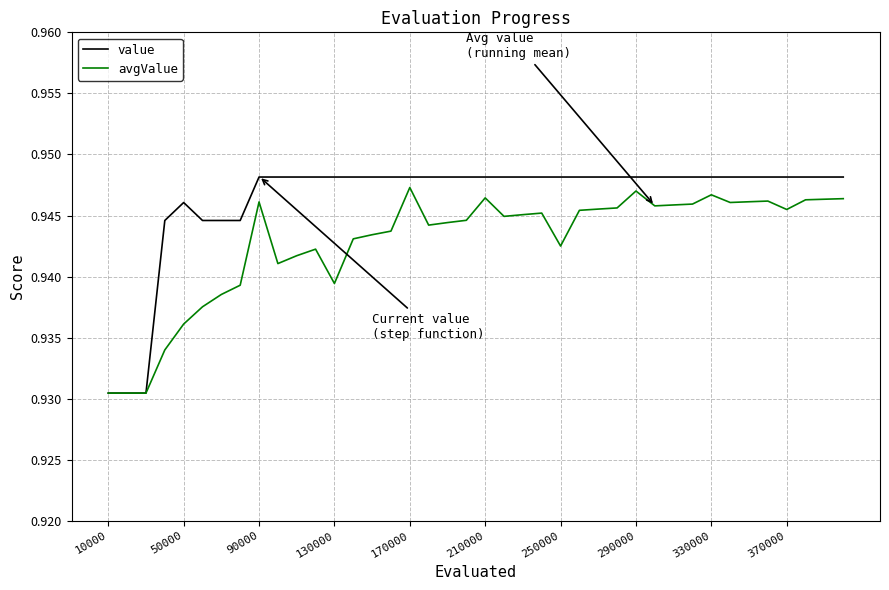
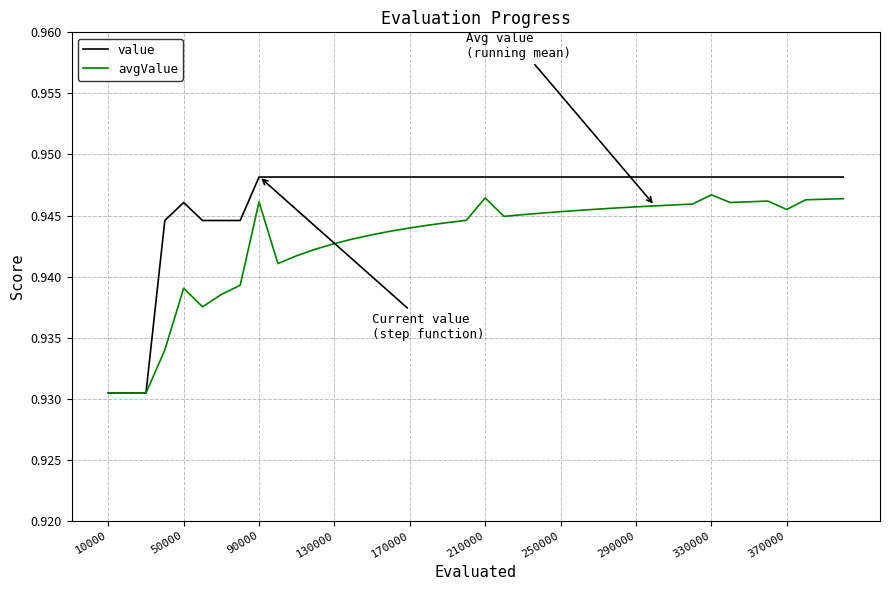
avgValue, 50000: 0.9361 -> 0.9390
avgValue, 130000: 0.9394 -> 0.9427
avgValue, 170000: 0.9473 -> 0.9440
avgValue, 250000: 0.9425 -> 0.9453
avgValue, 290000: 0.9470 -> 0.9457
